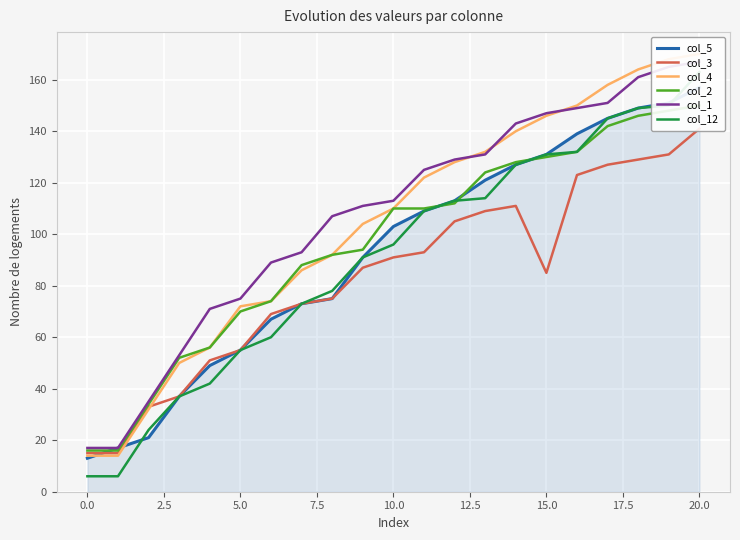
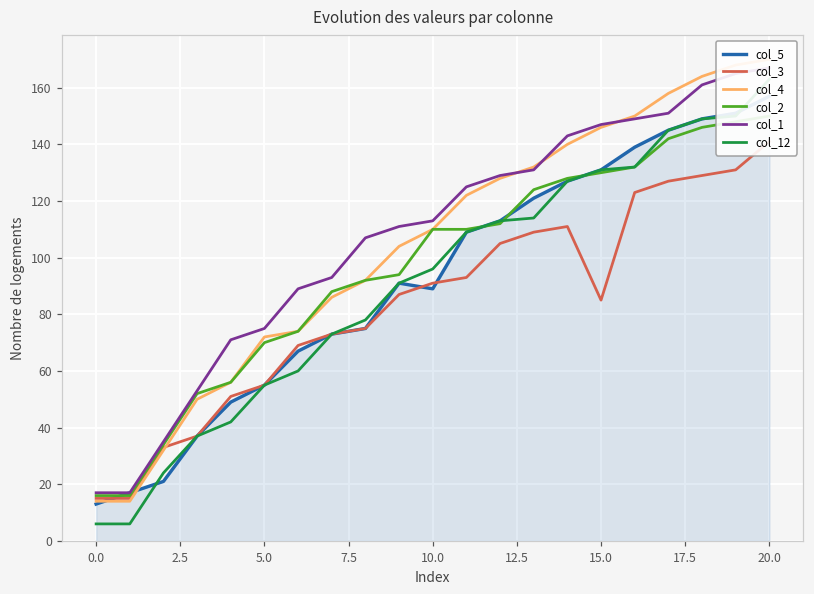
col_5, 10.0: 103 -> 89
